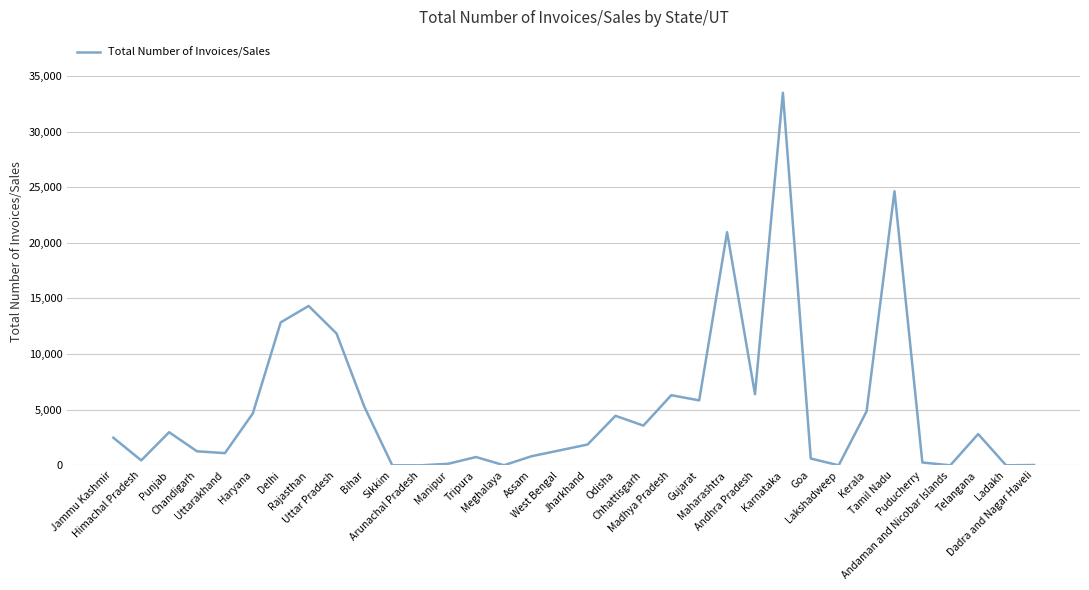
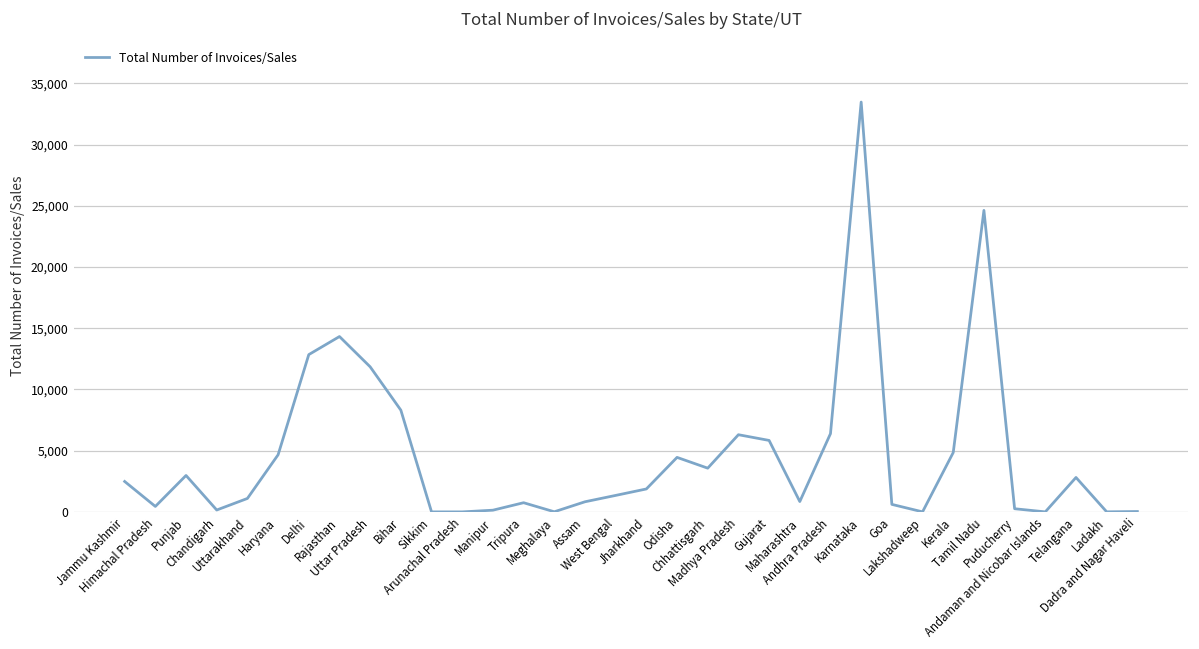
Chandigarh: 1,300 -> 200
Bihar: 5,300 -> 8,300
Maharashtra: 21,000 -> 800
